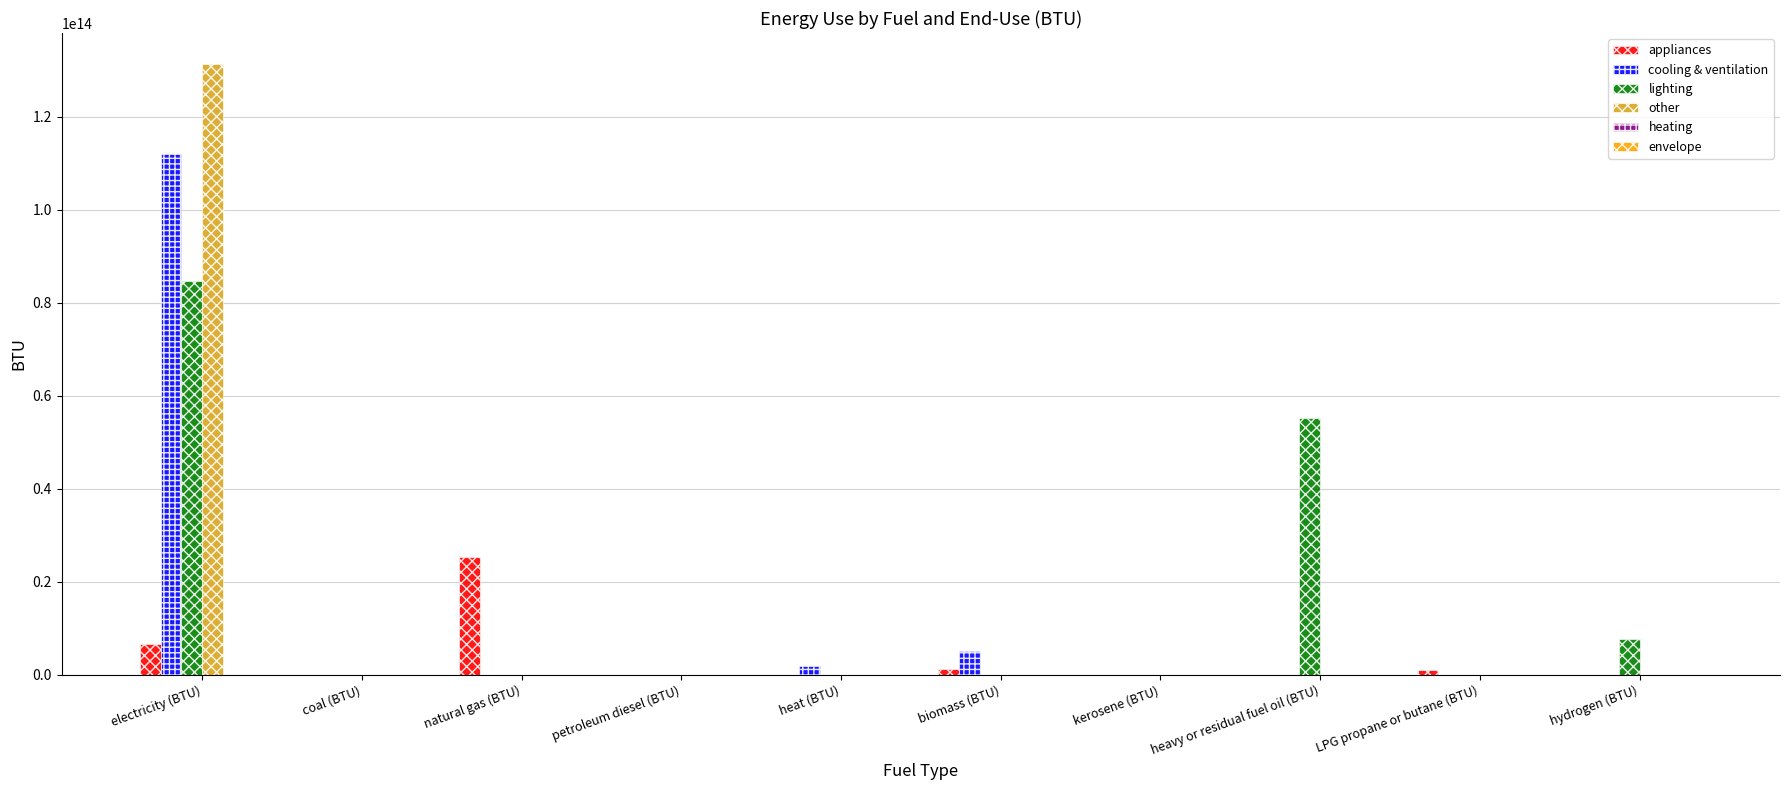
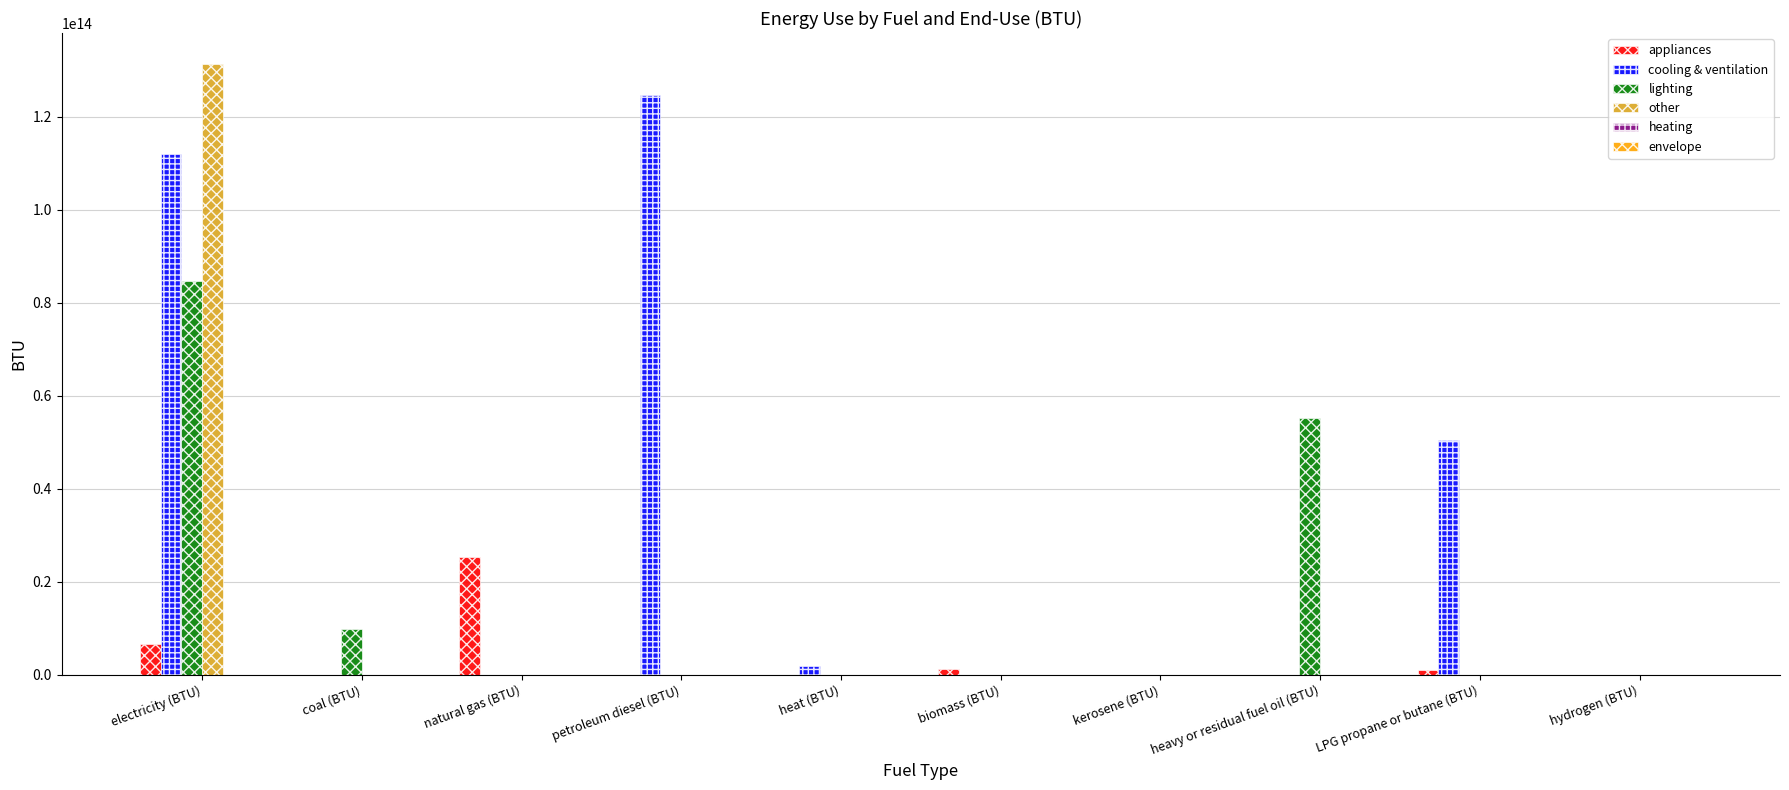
lighting, coal (BTU): 0 -> 10000000000000
cooling & ventilation, petroleum diesel (BTU): 0 -> 125000000000000
cooling & ventilation, biomass (BTU): 5000000000000 -> 0
cooling & ventilation, LPG propane or butane (BTU): 0 -> 50000000000000
lighting, hydrogen (BTU): 8000000000000 -> 0
